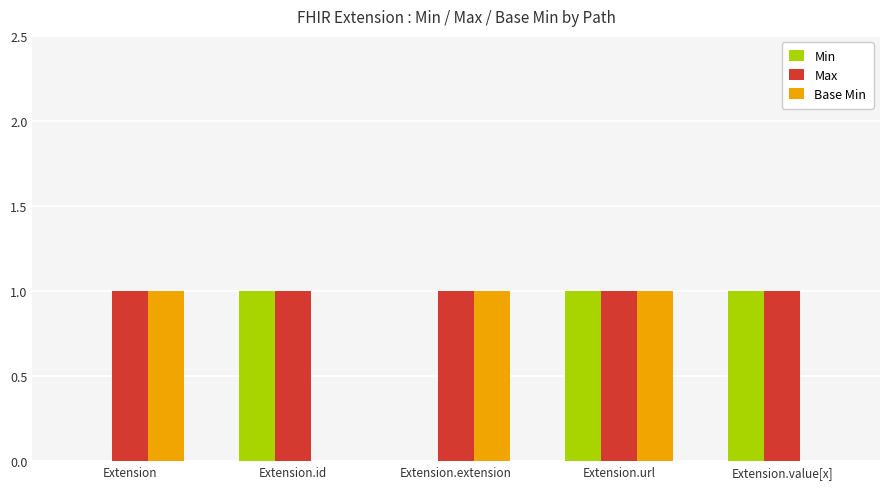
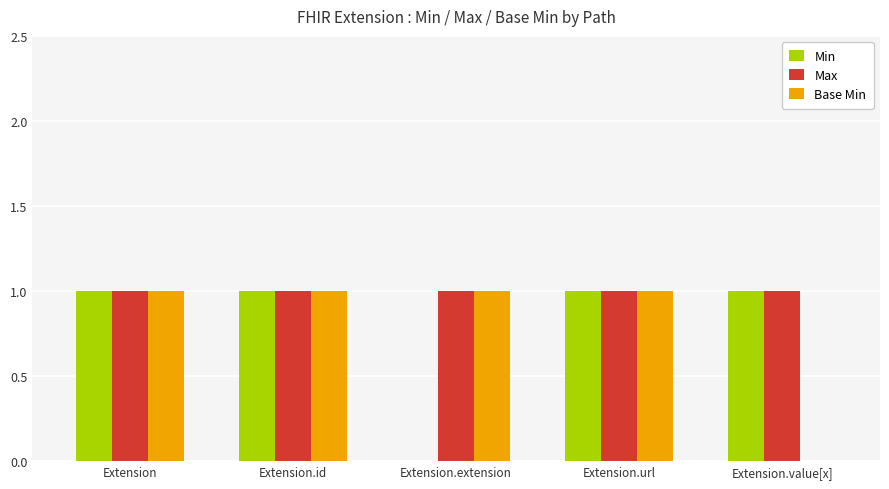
Min, Extension: 0 -> 1
Base Min, Extension.id: 0 -> 1
